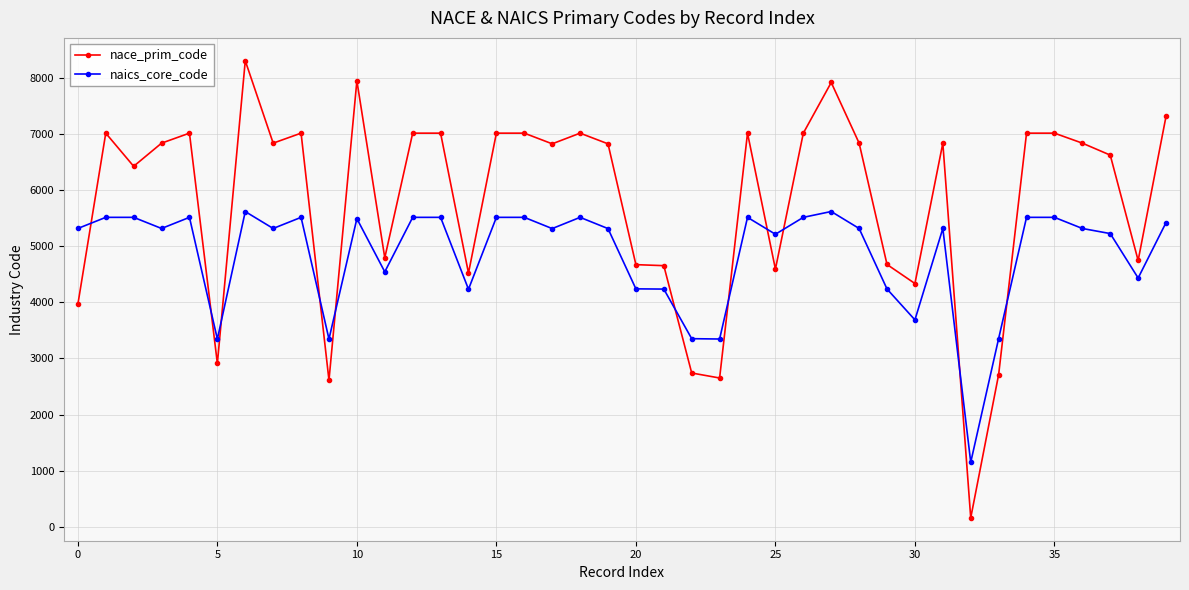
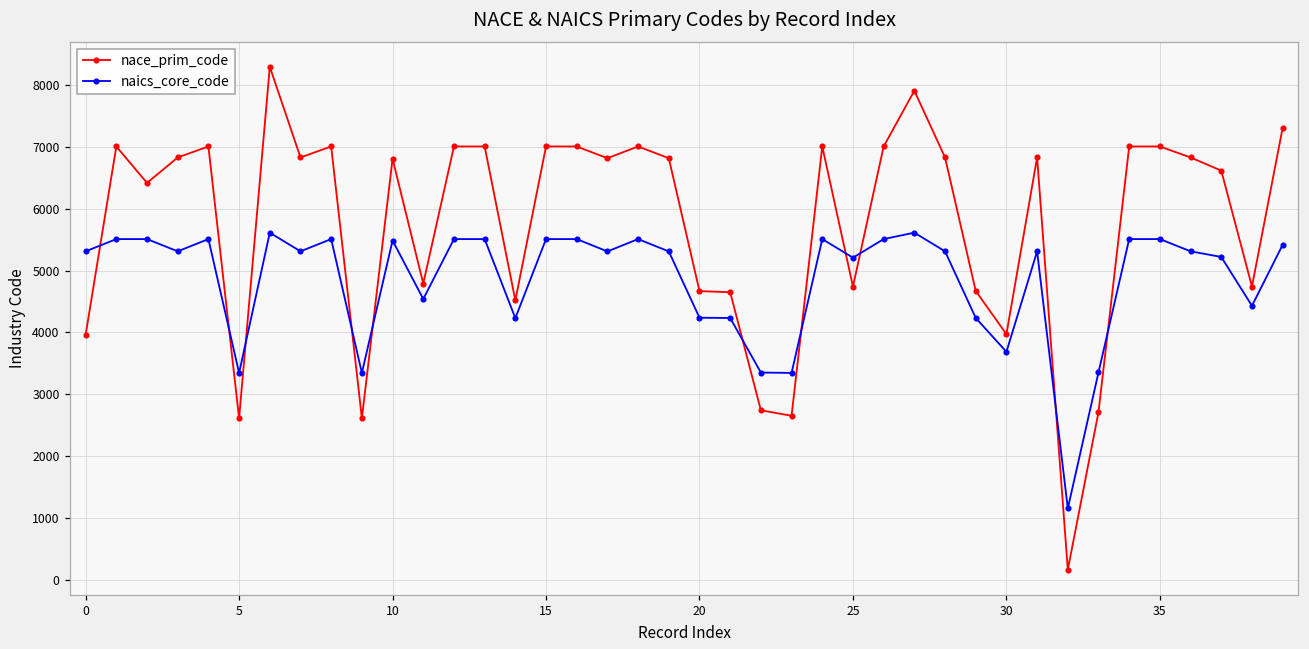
nace_prim_code, 5: 2900 -> 2600
nace_prim_code, 10: 7900 -> 6800
nace_prim_code, 25: 4600 -> 4700
nace_prim_code, 30: 4300 -> 4000
